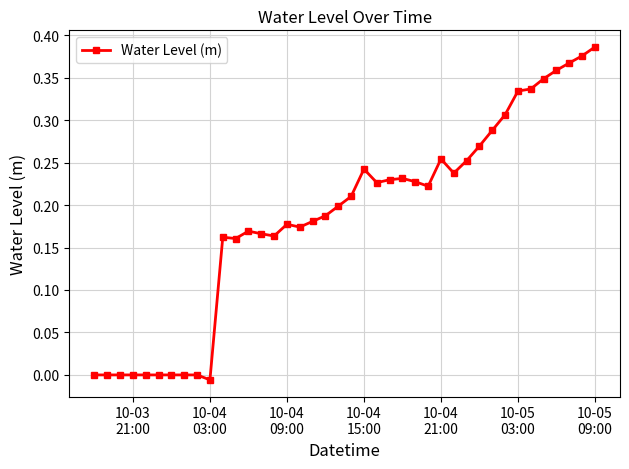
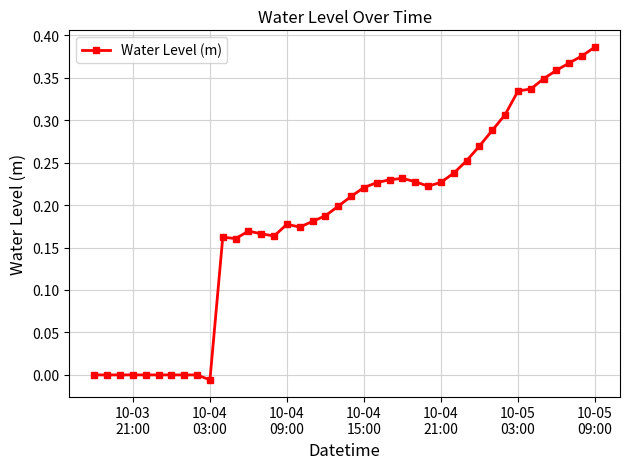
10-04 15:00: 0.24 -> 0.22
10-04 21:00: 0.25 -> 0.23
